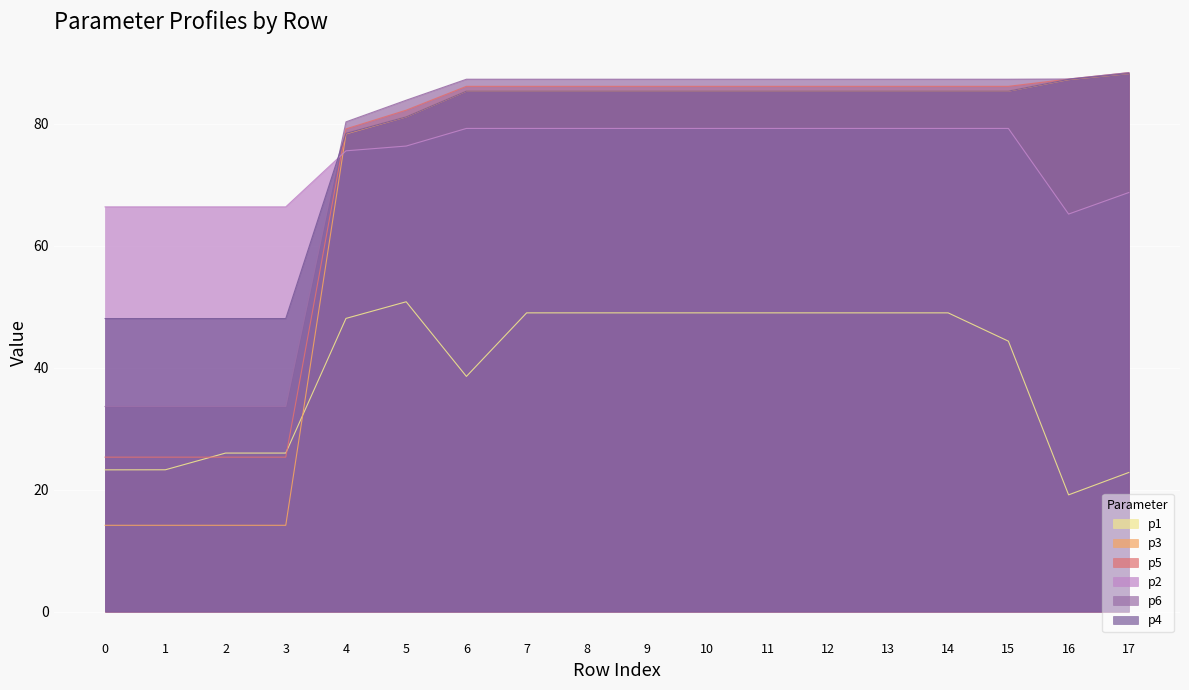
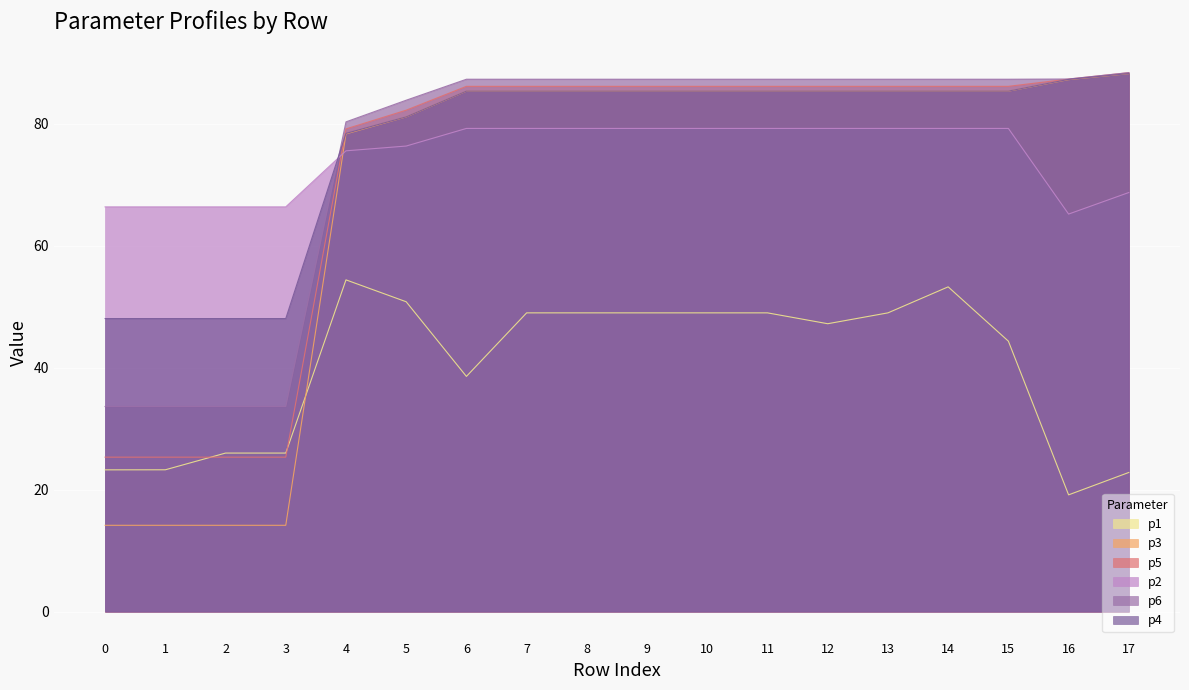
p1, 4: 48 -> 54
p1, 12: 49 -> 47
p1, 14: 49 -> 53
